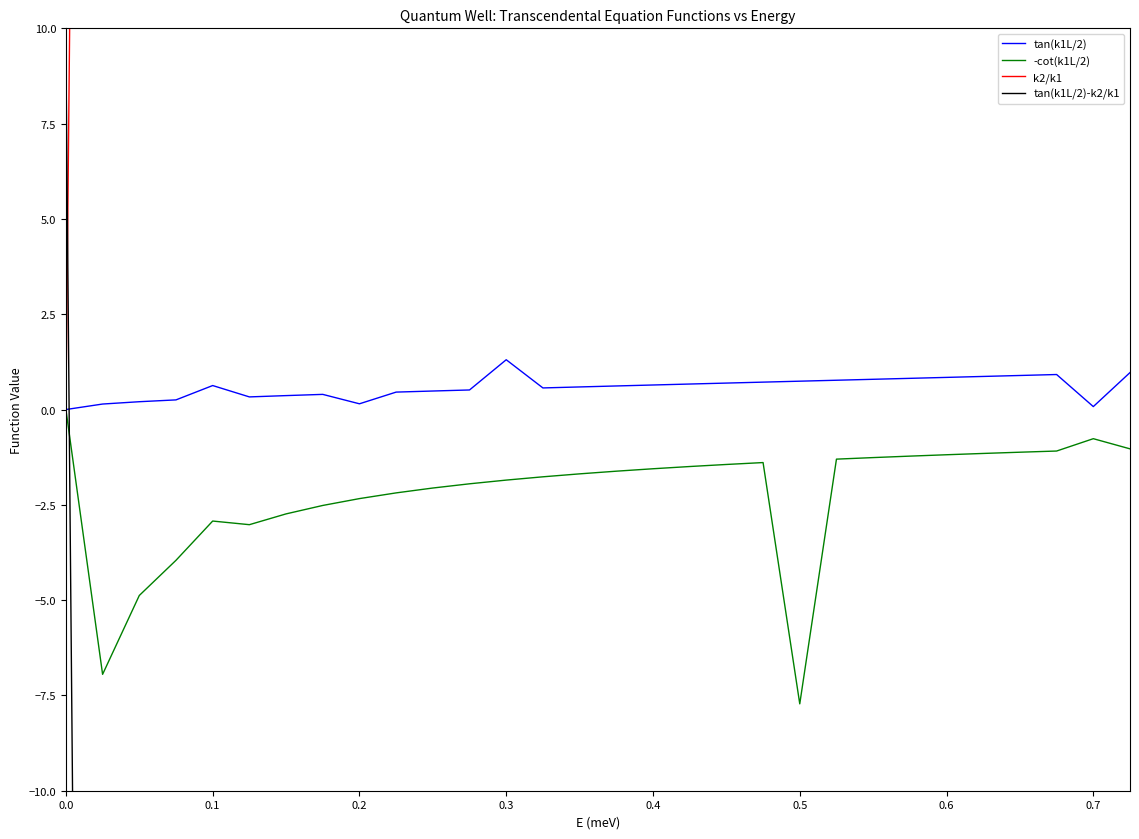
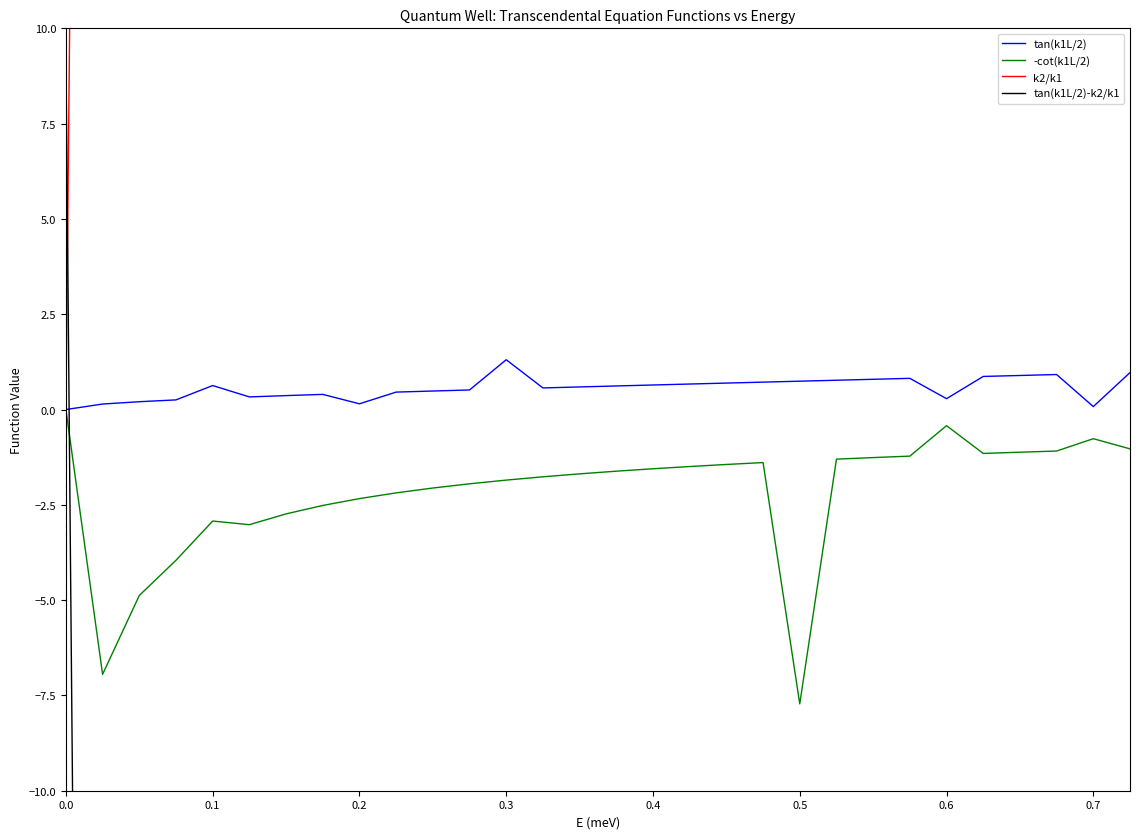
tan(k1L/2), 0.6: 0.8 -> 0.3
-cot(k1L/2), 0.6: -1.2 -> -0.4
